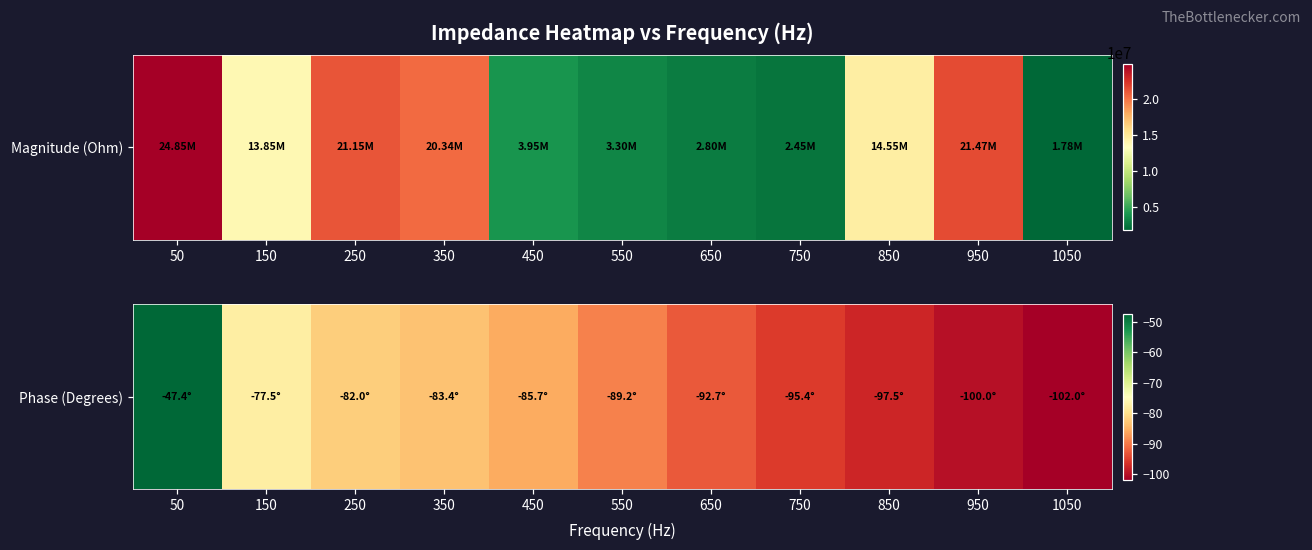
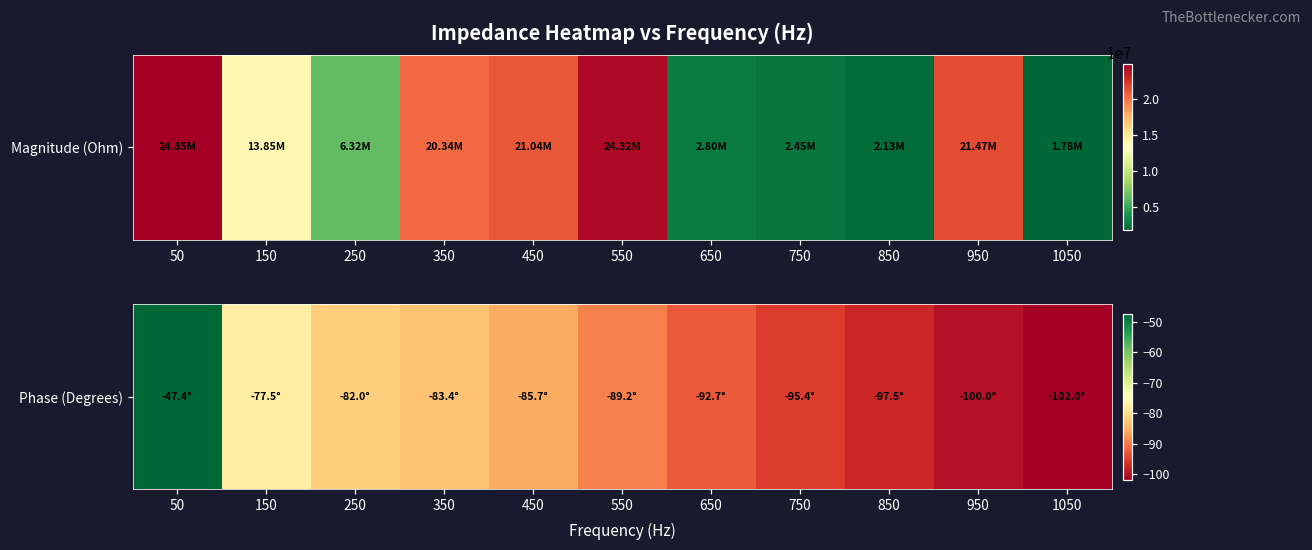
Impedance Heatmap vs Frequency (Hz), Magnitude (Ohm), 250: 21.15M -> 6.32M
Impedance Heatmap vs Frequency (Hz), Magnitude (Ohm), 450: 3.95M -> 21.04M
Impedance Heatmap vs Frequency (Hz), Magnitude (Ohm), 550: 3.30M -> 24.32M
Impedance Heatmap vs Frequency (Hz), Magnitude (Ohm), 850: 14.55M -> 2.13M
